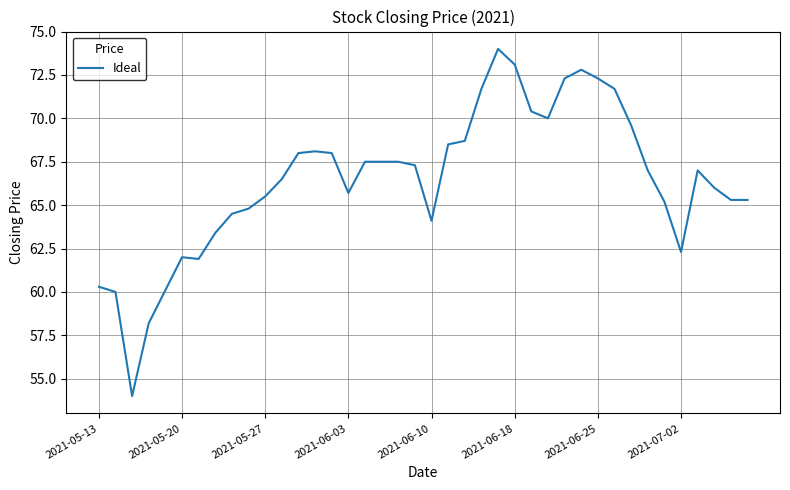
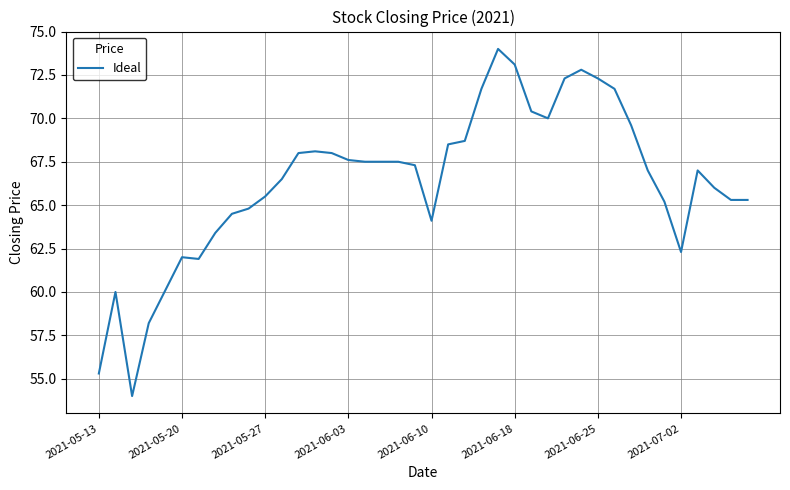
2021-05-13: 60.3 -> 55.3
2021-06-03: 65.7 -> 67.6
